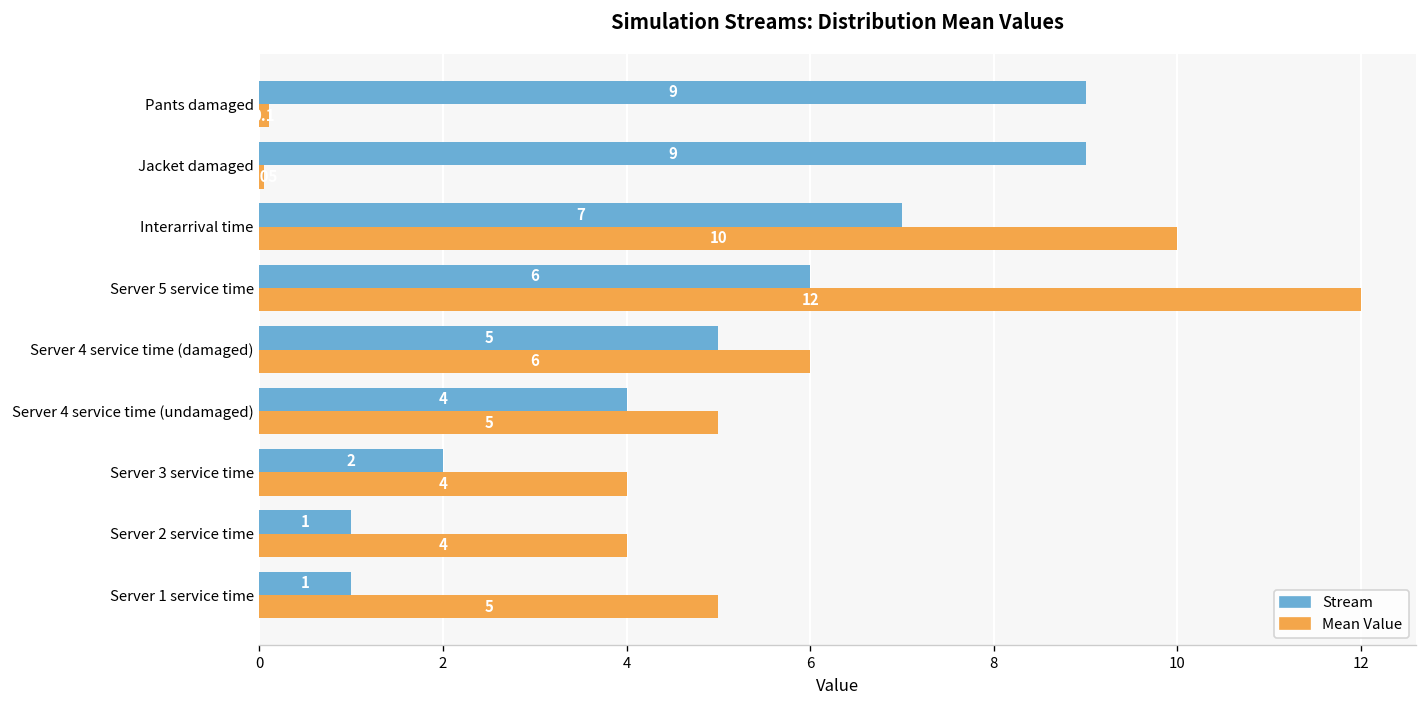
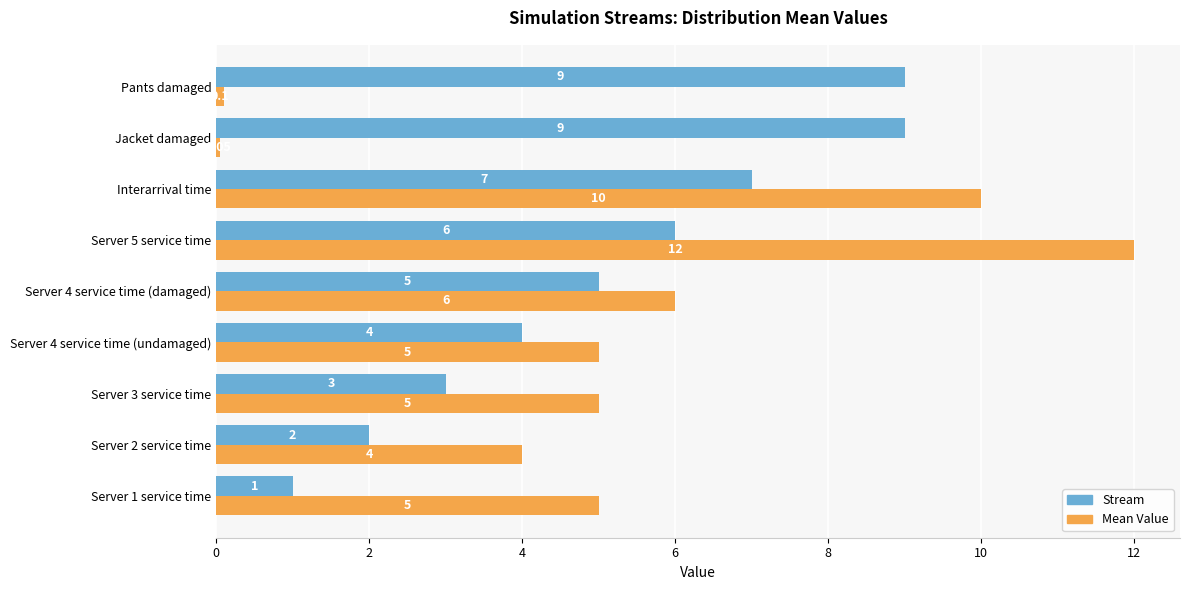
Stream, Server 3 service time: 2 -> 3
Mean Value, Server 3 service time: 4 -> 5
Stream, Server 2 service time: 1 -> 2
